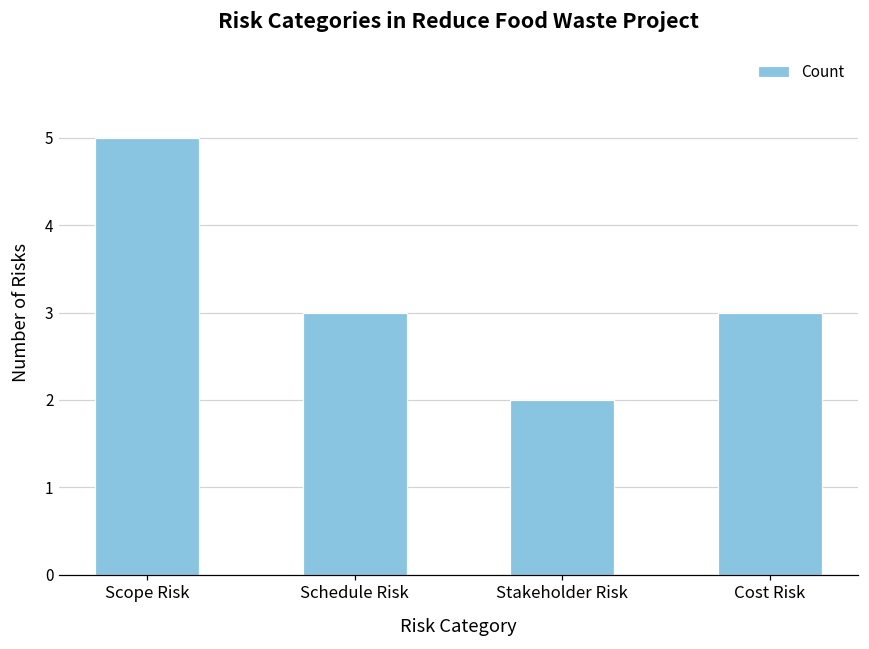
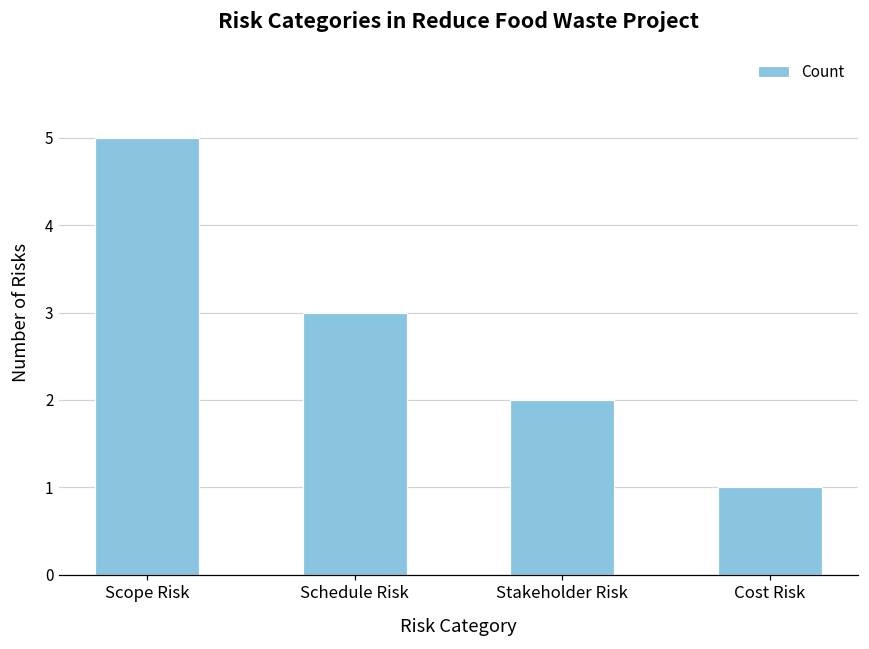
Cost Risk: 3 -> 1
